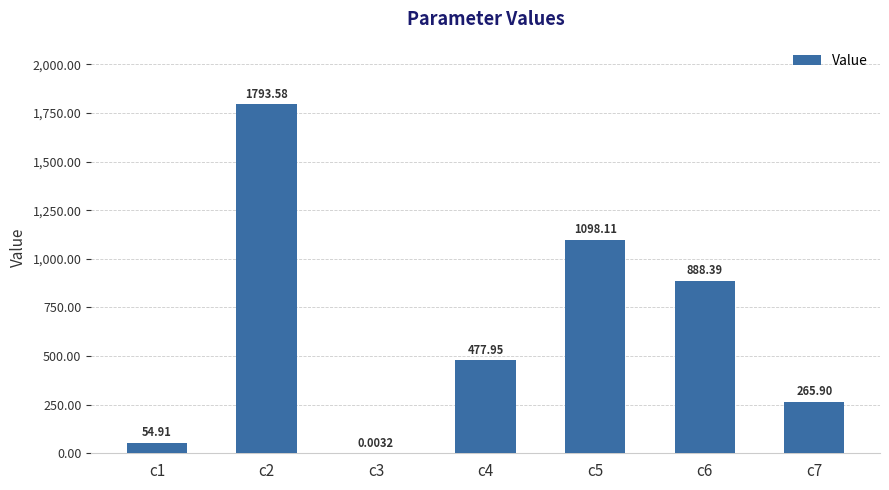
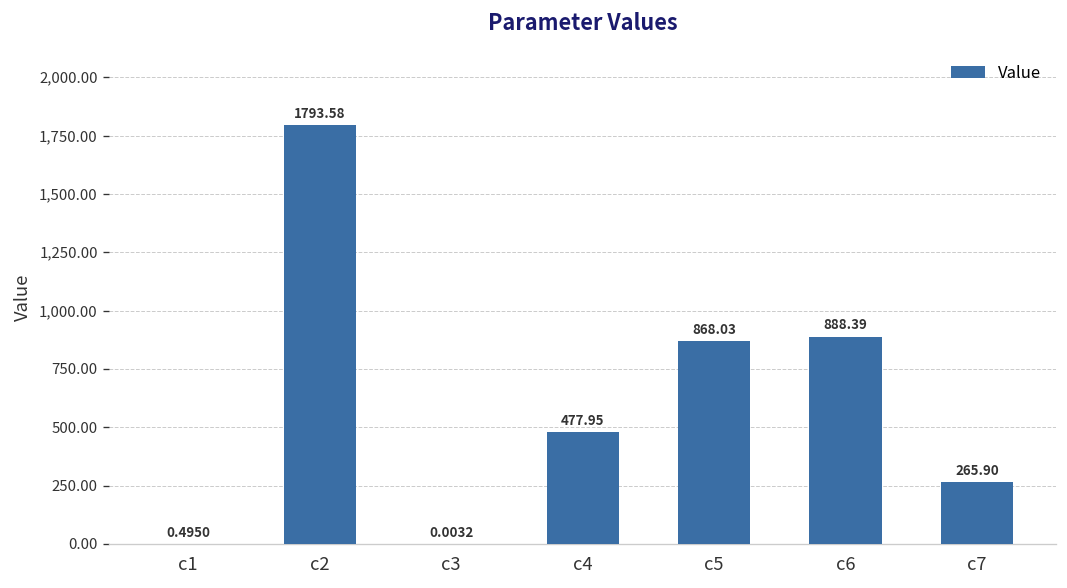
c1: 54.91 -> 0.4950
c5: 1098.11 -> 868.03
